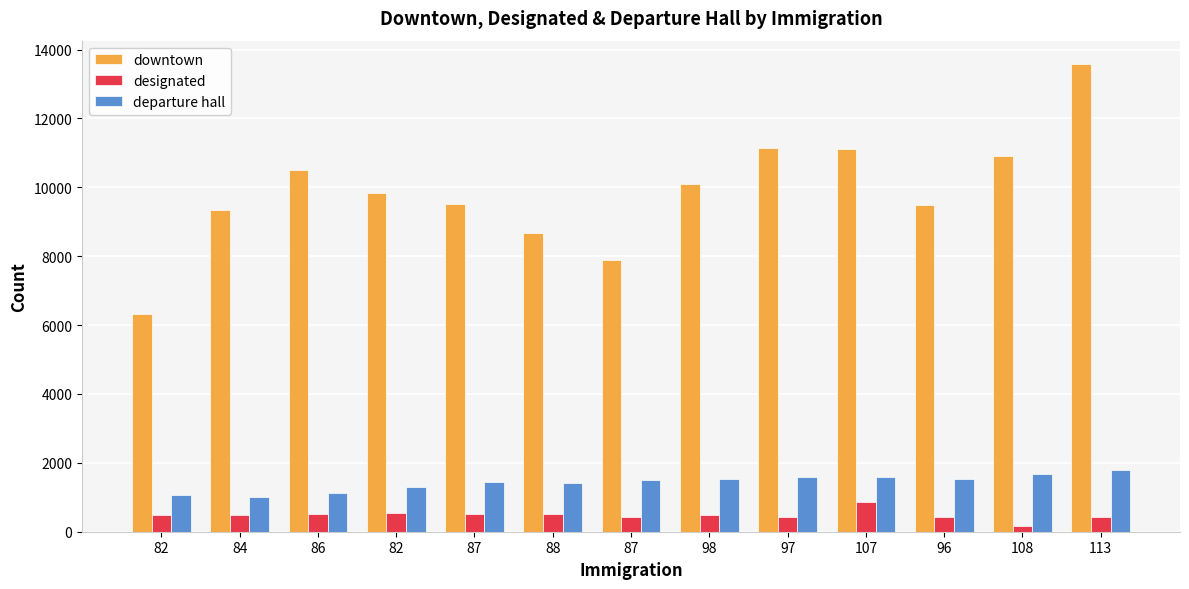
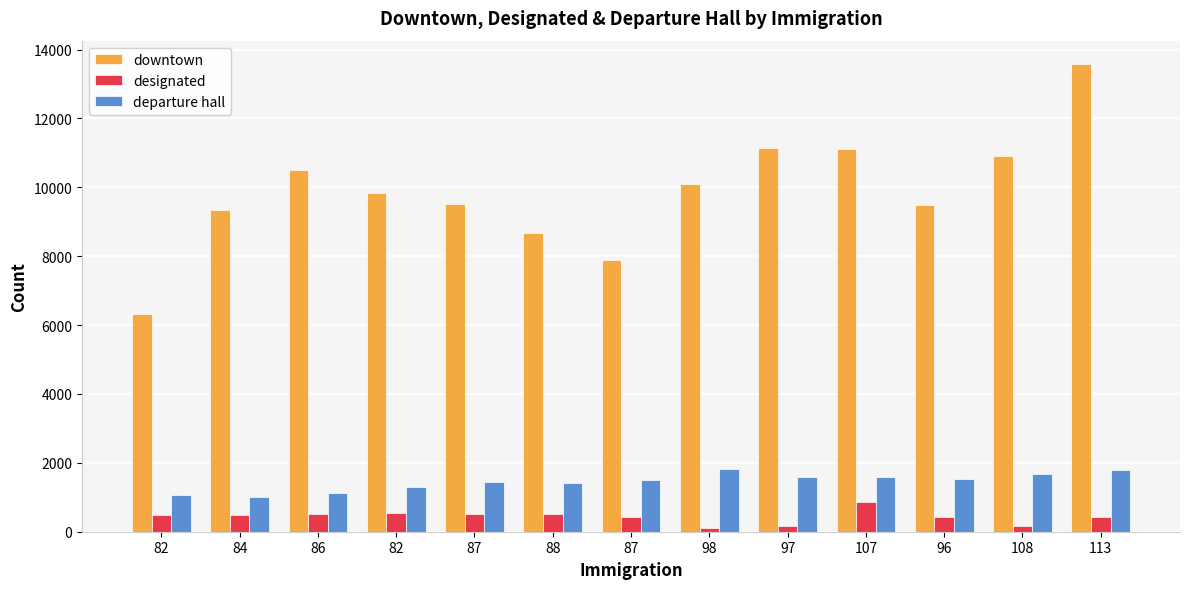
designated, 98: 500 -> 100
departure hall, 98: 1500 -> 1800
designated, 97: 400 -> 200
